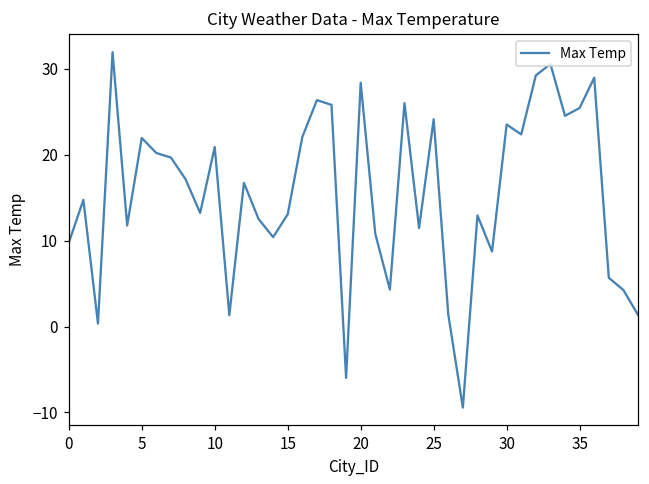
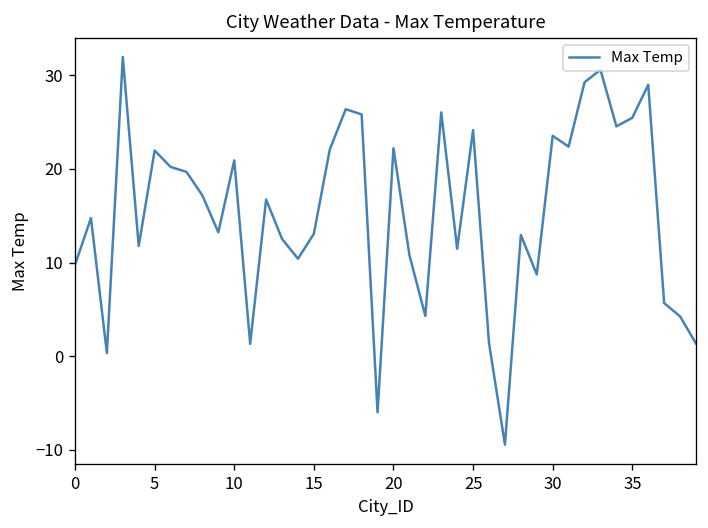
20: 28 -> 22
